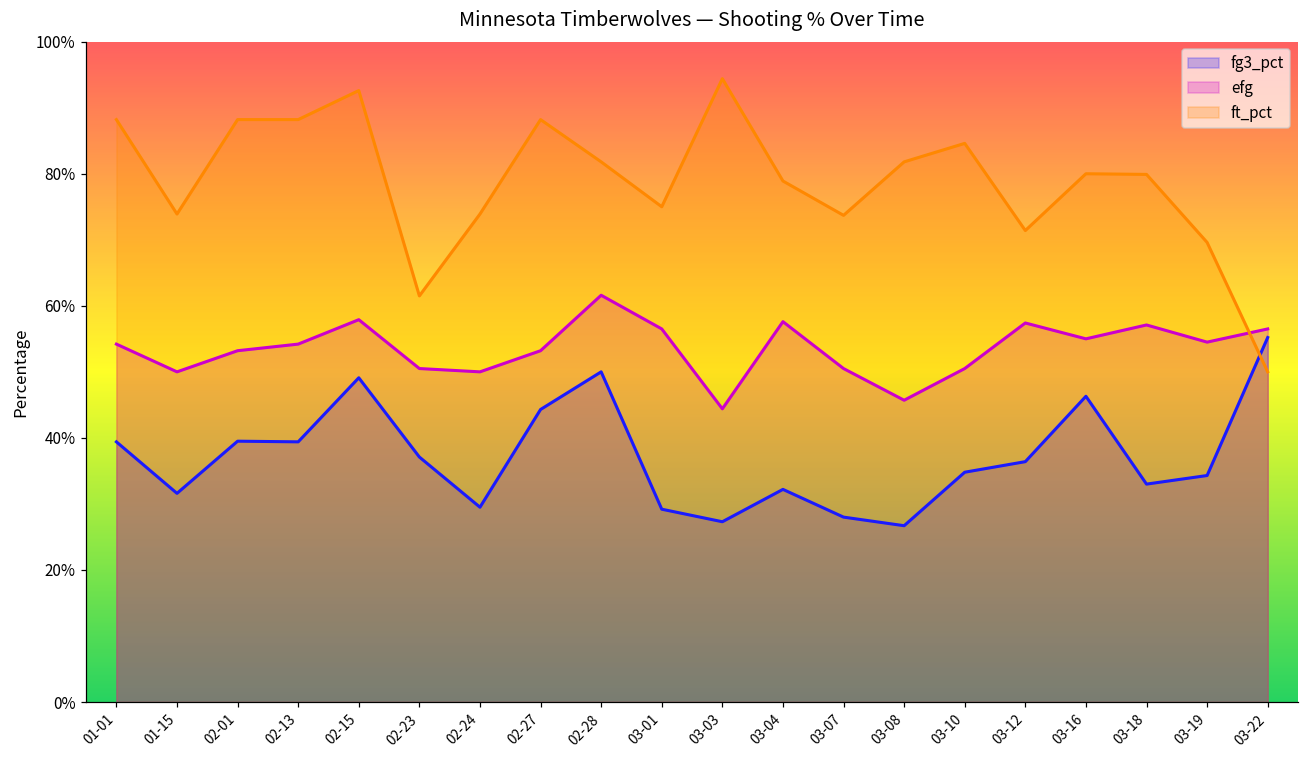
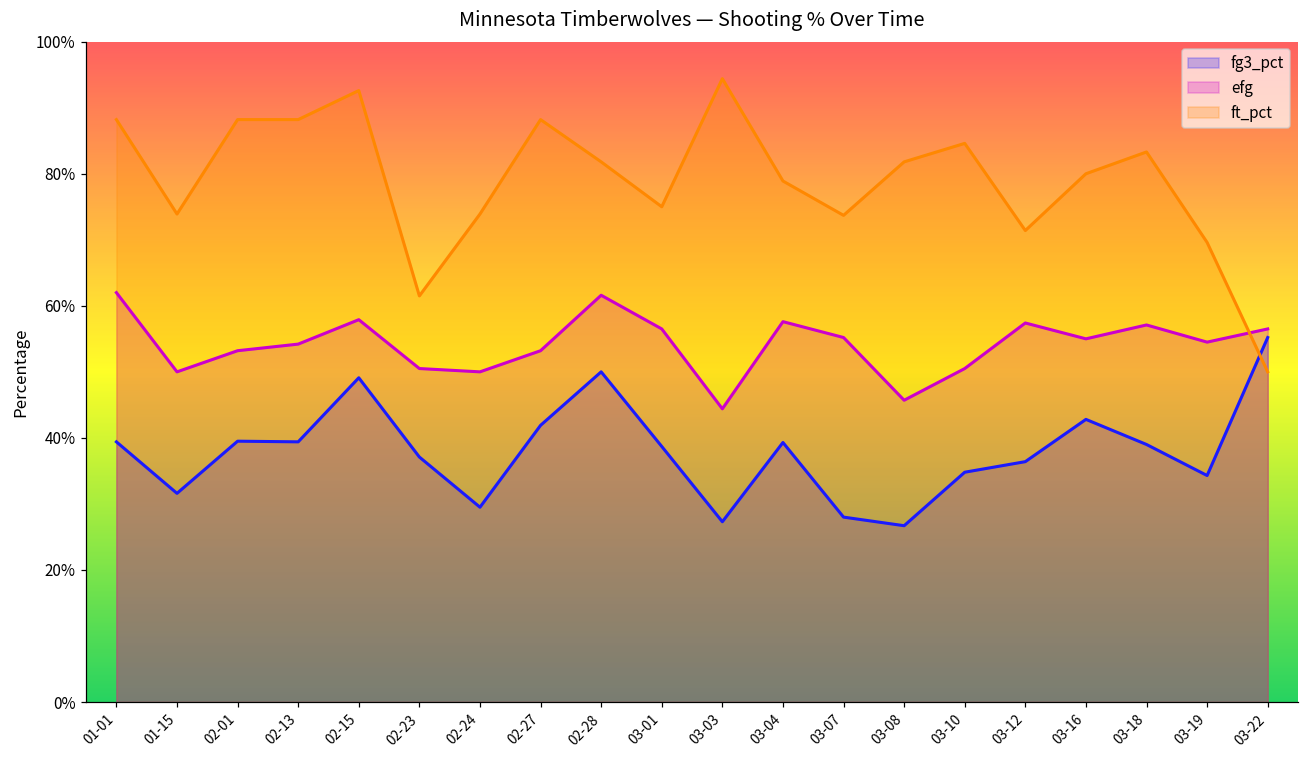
efg, 01-01: 54% -> 62%
fg3_pct, 02-27: 44% -> 42%
fg3_pct, 03-01: 29% -> 39%
fg3_pct, 03-04: 32% -> 39%
efg, 03-07: 51% -> 55%
fg3_pct, 03-16: 46% -> 43%
fg3_pct, 03-18: 33% -> 39%
ft_pct, 03-18: 80% -> 83%
